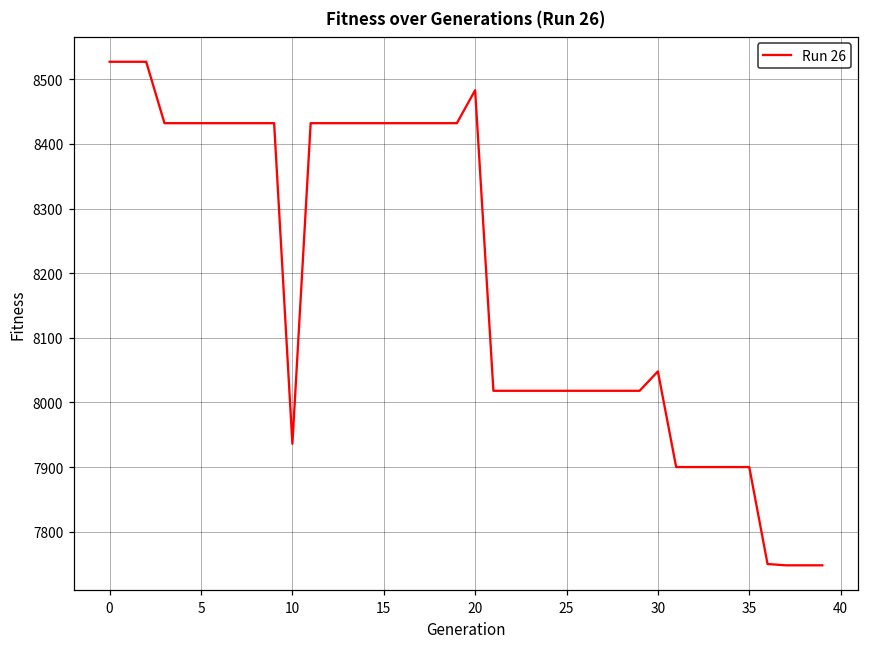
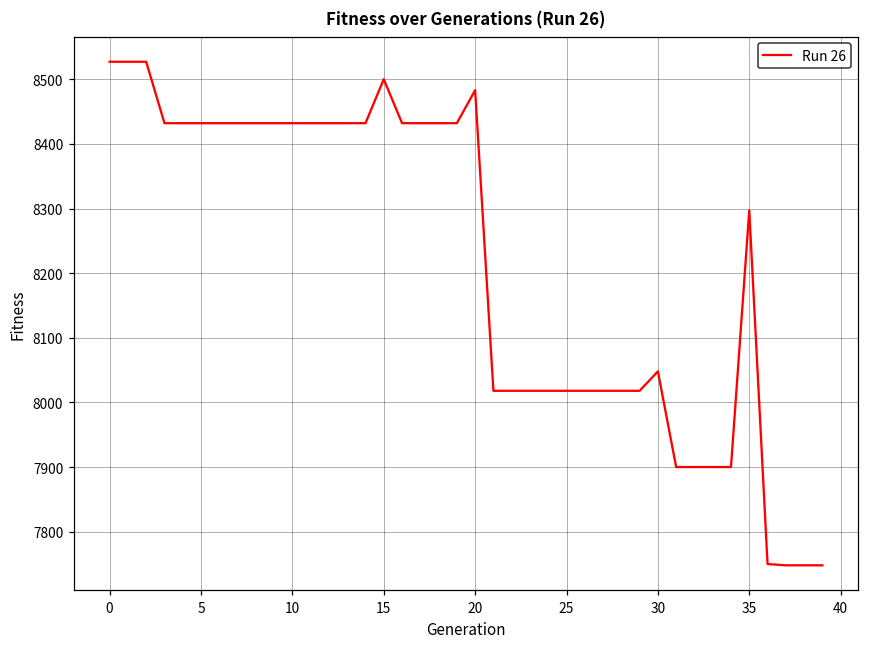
10: 7940 -> 8430
15: 8430 -> 8500
35: 7900 -> 8300
